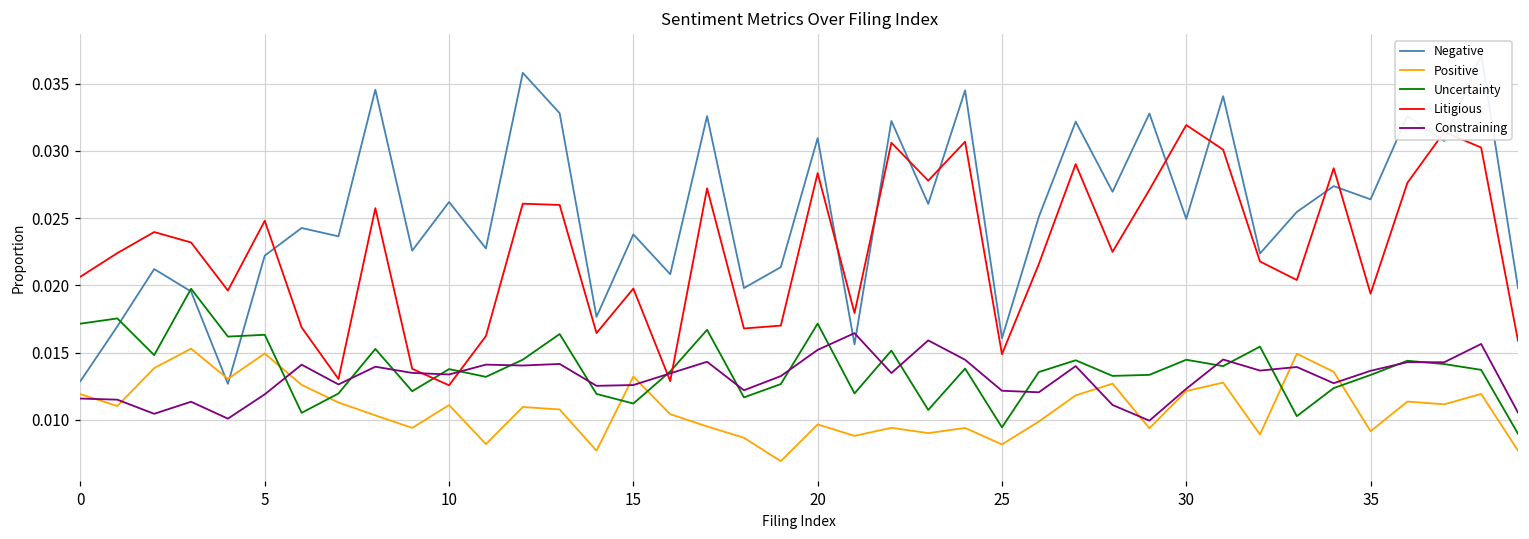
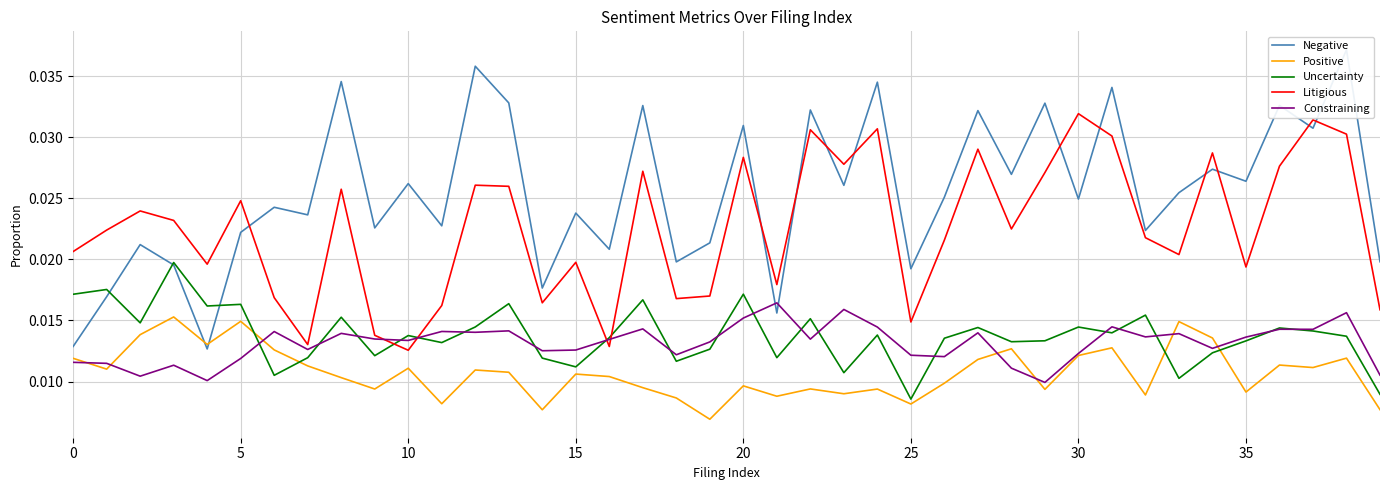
Positive, 15: 0.0132 -> 0.0106
Negative, 25: 0.0161 -> 0.0192
Uncertainty, 25: 0.0094 -> 0.0086
